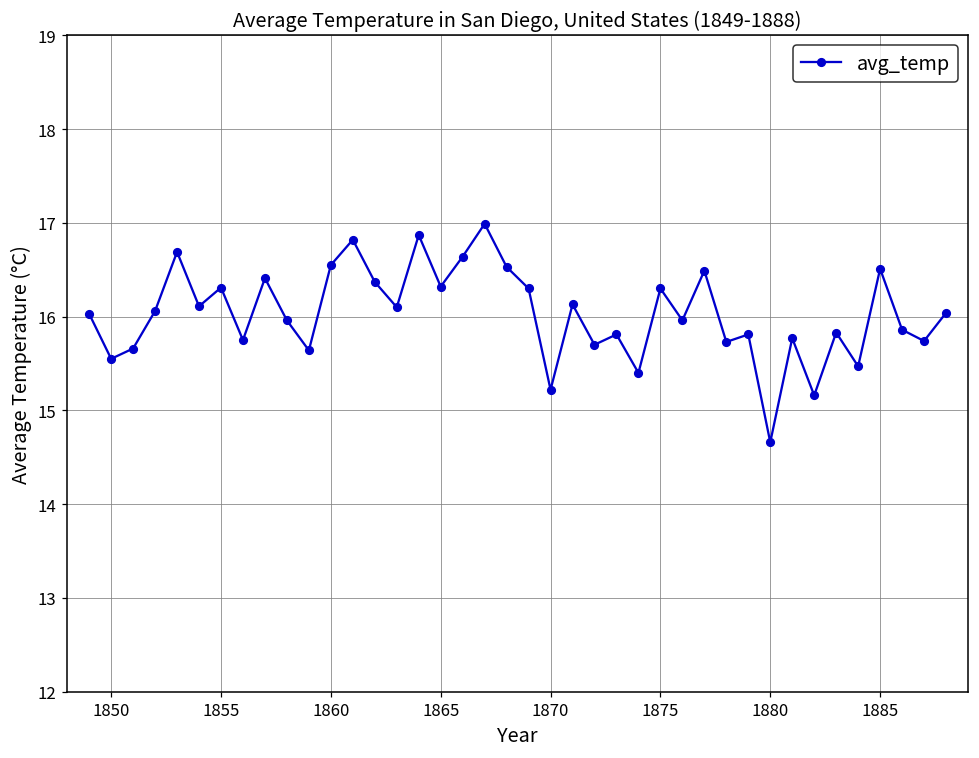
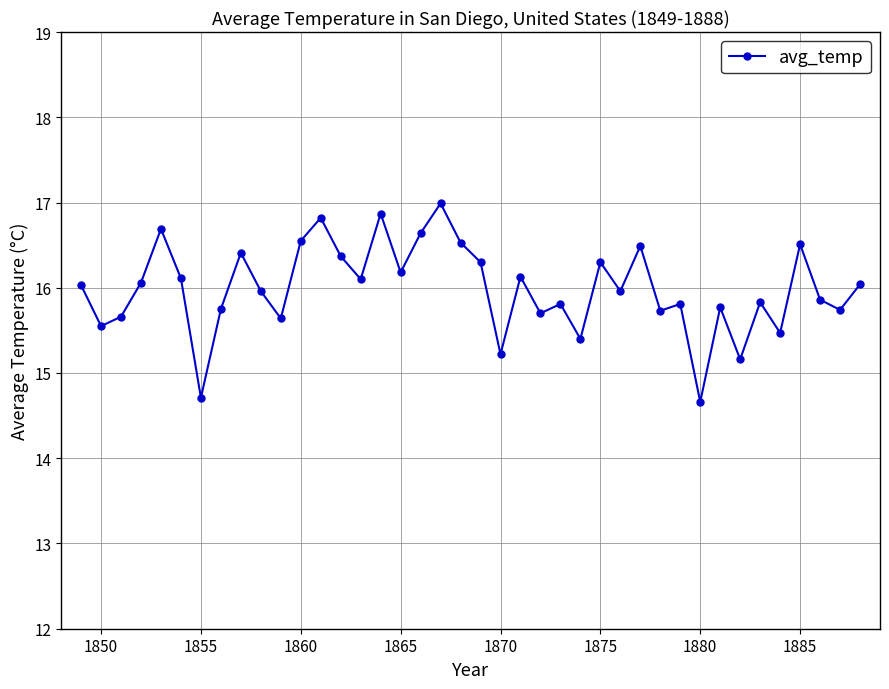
1855: 16.3 -> 14.7
1865: 16.3 -> 16.2
